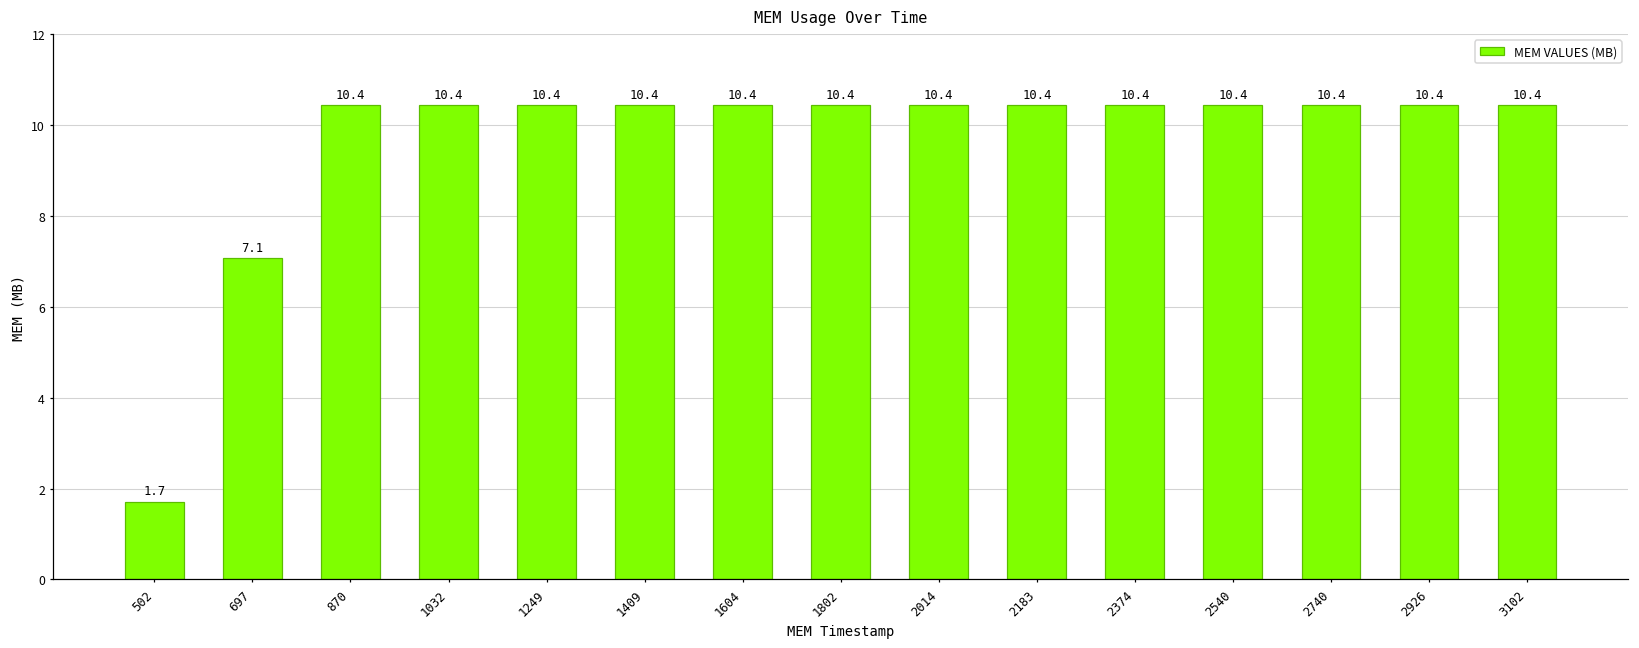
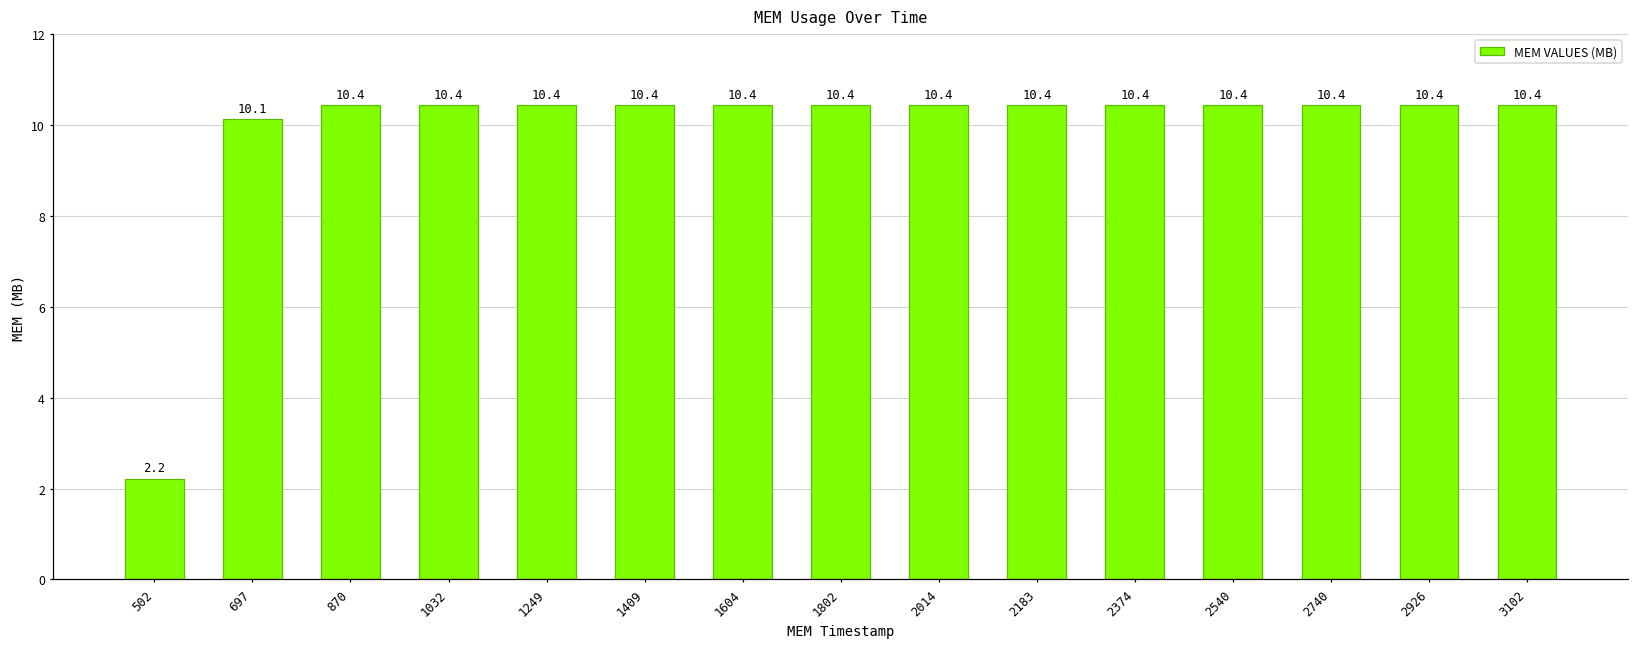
502: 1.7 -> 2.2
697: 7.1 -> 10.1
